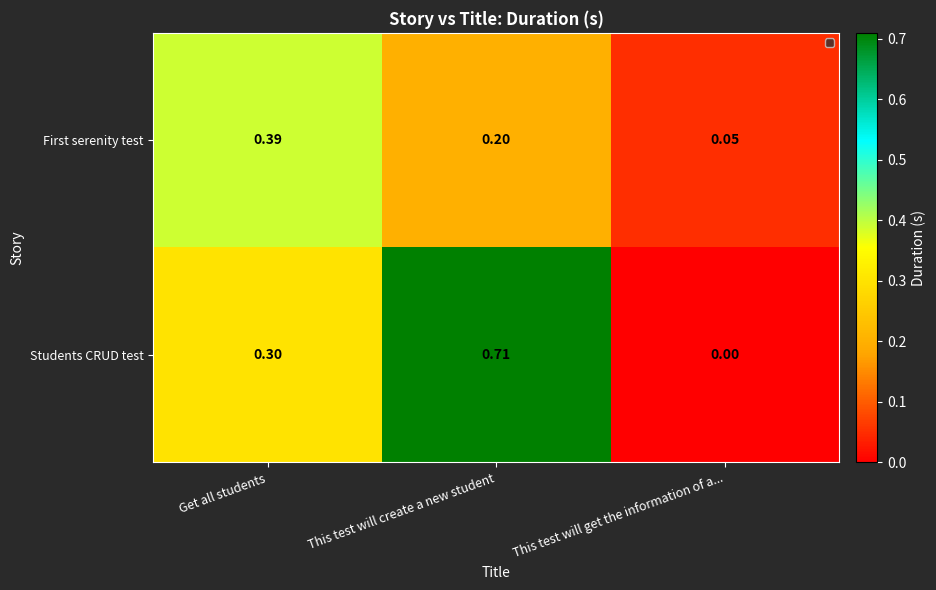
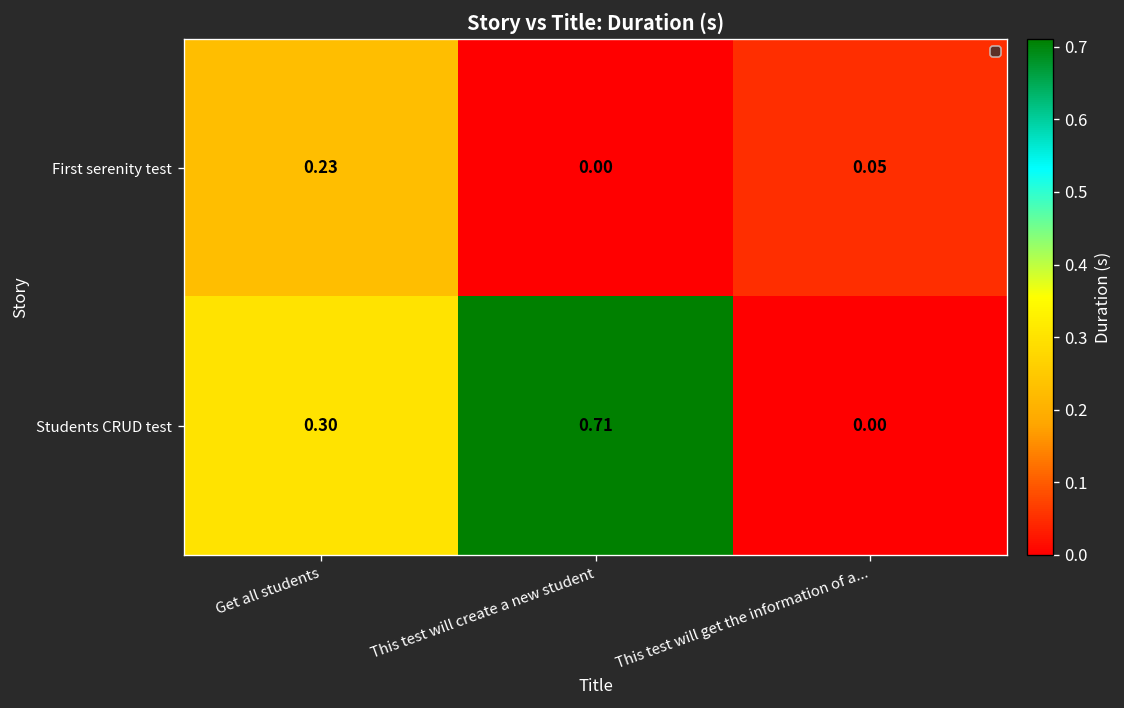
First serenity test, Get all students: 0.39 -> 0.23
First serenity test, This test will create a new student: 0.20 -> 0.00
